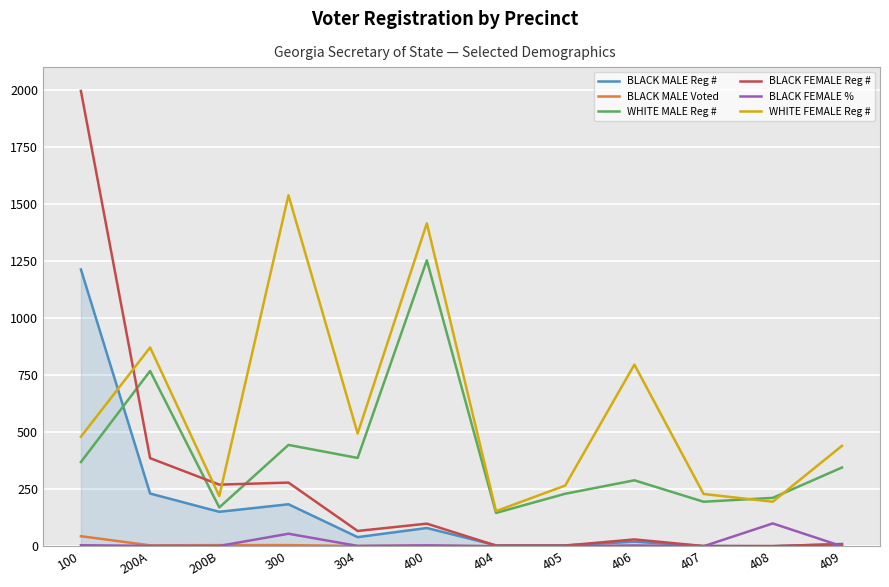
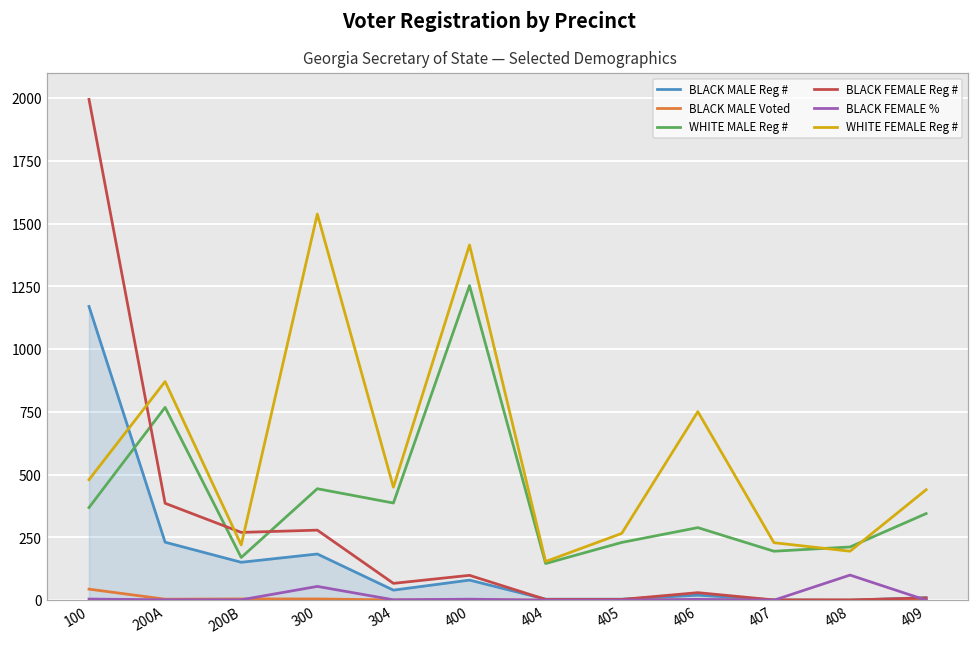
BLACK MALE Reg #, 100: 1210 -> 1170
WHITE FEMALE Reg #, 304: 490 -> 450
WHITE FEMALE Reg #, 406: 800 -> 750
